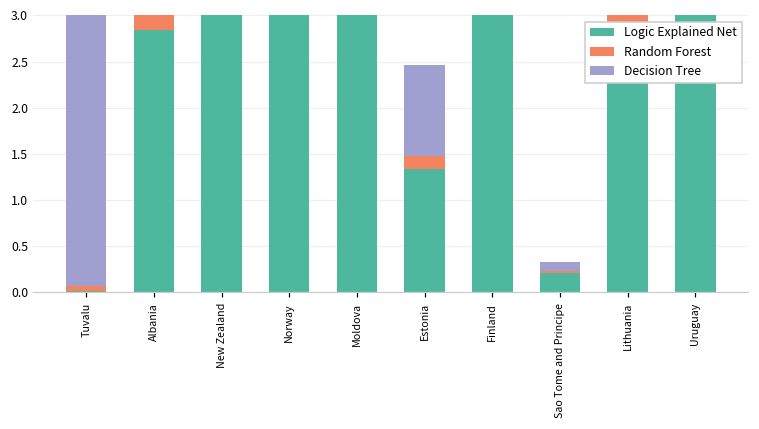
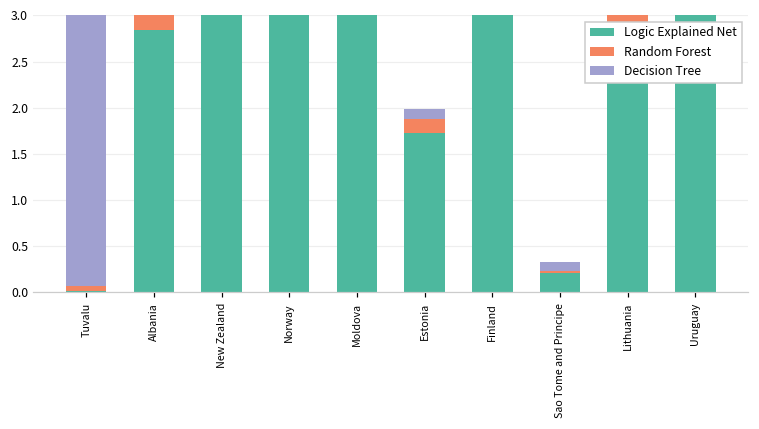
Logic Explained Net, Estonia: 1.3 -> 1.7
Decision Tree, Estonia: 1.0 -> 0.1
